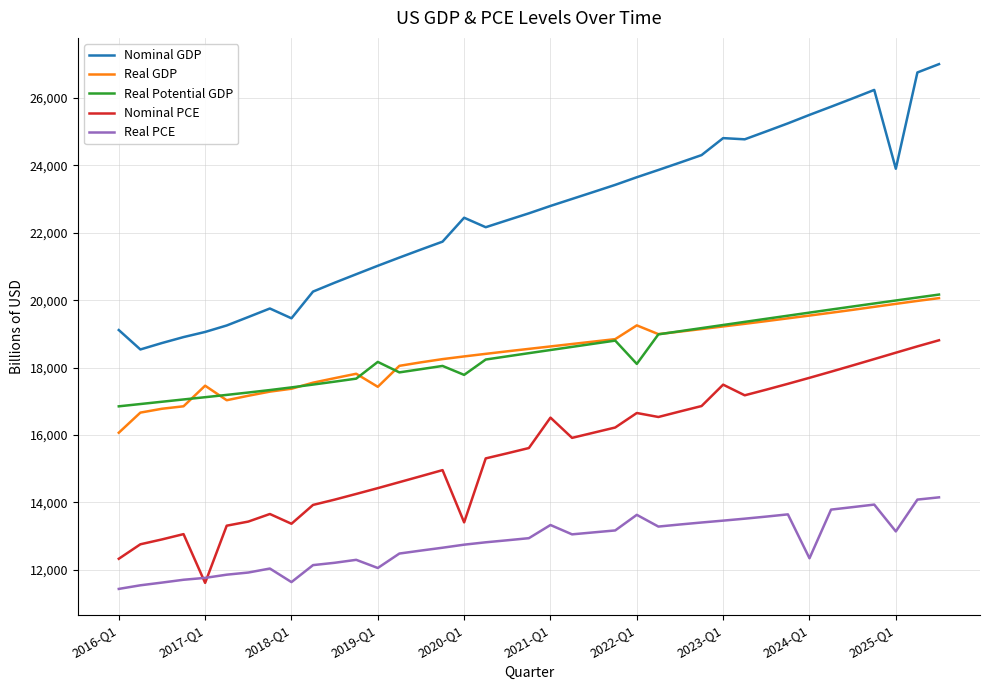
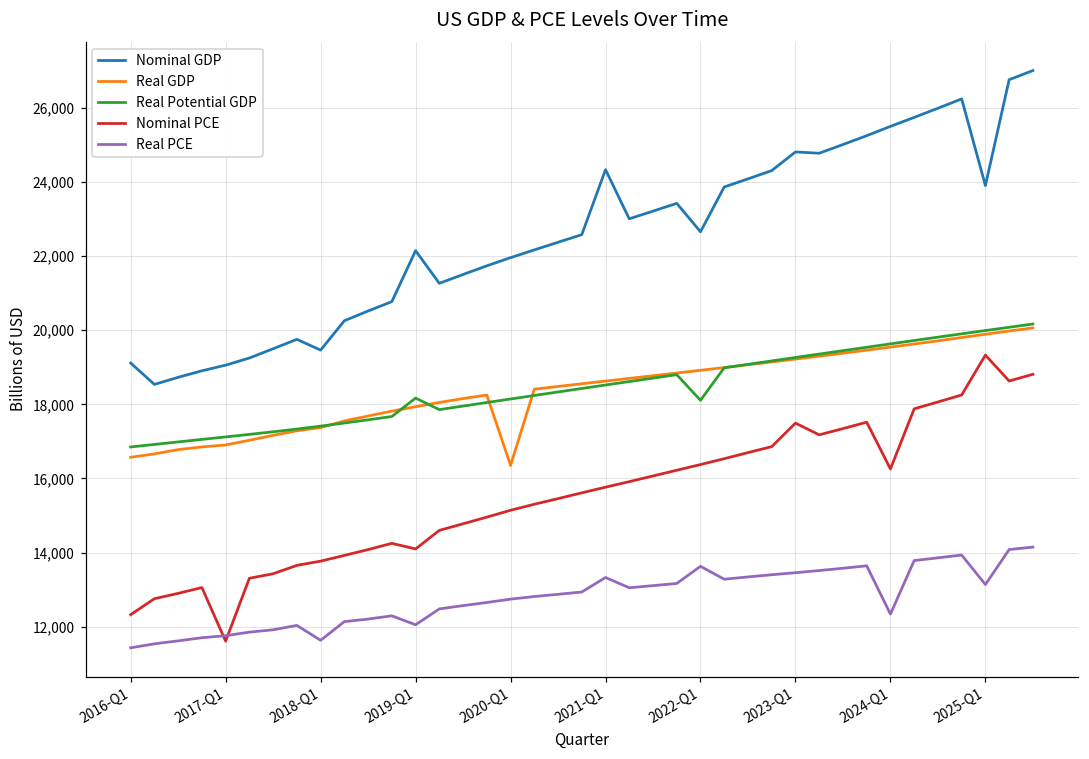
Real GDP, 2016-Q1: 16,100 -> 16,600
Real GDP, 2017-Q1: 17,500 -> 16,900
Nominal PCE, 2018-Q1: 13,400 -> 13,800
Nominal GDP, 2019-Q1: 21,000 -> 22,100
Real GDP, 2019-Q1: 17,400 -> 17,900
Nominal PCE, 2019-Q1: 14,400 -> 14,100
Nominal GDP, 2020-Q1: 22,400 -> 22,000
Real GDP, 2020-Q1: 18,300 -> 16,400
Real Potential GDP, 2020-Q1: 17,800 -> 18,100
Nominal PCE, 2020-Q1: 13,400 -> 15,100
Nominal GDP, 2021-Q1: 22,800 -> 24,300
Nominal PCE, 2021-Q1: 16,500 -> 15,800
Nominal GDP, 2022-Q1: 23,700 -> 22,700
Real GDP, 2022-Q1: 19,300 -> 18,900
Nominal PCE, 2022-Q1: 16,700 -> 16,400
Nominal PCE, 2024-Q1: 17,700 -> 16,300
Nominal PCE, 2025-Q1: 18,400 -> 19,300
